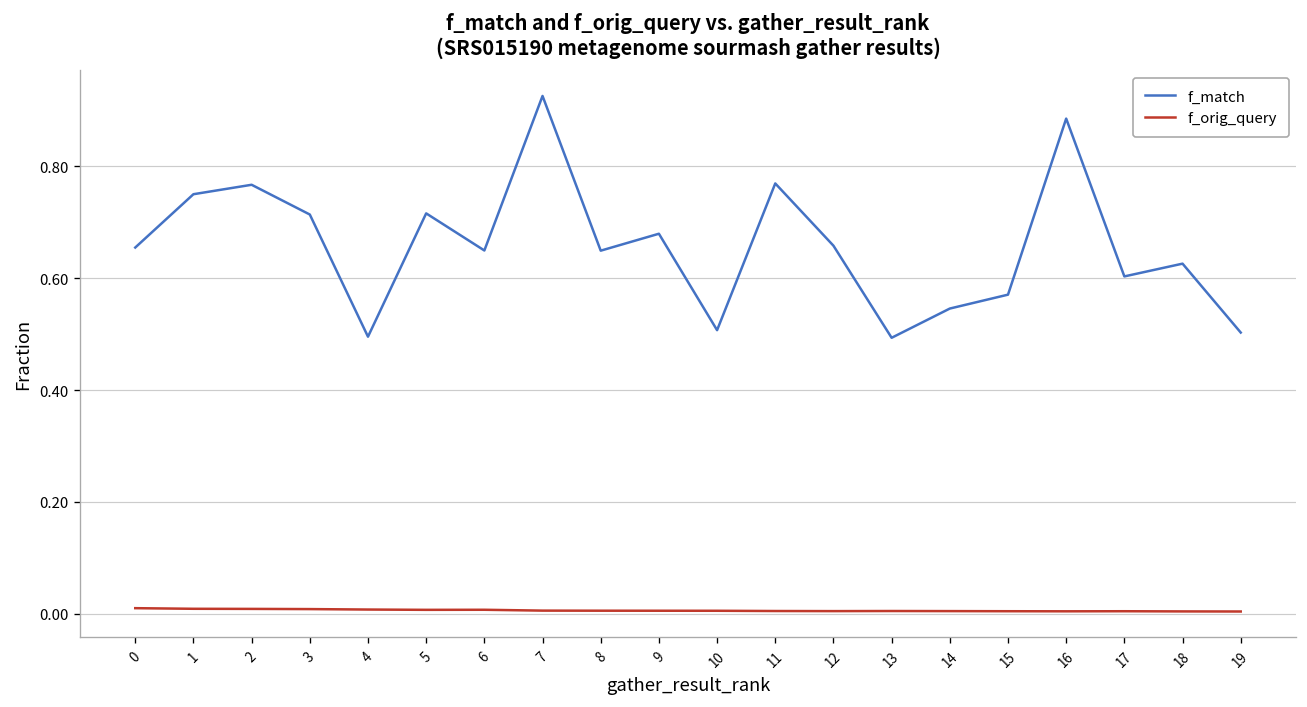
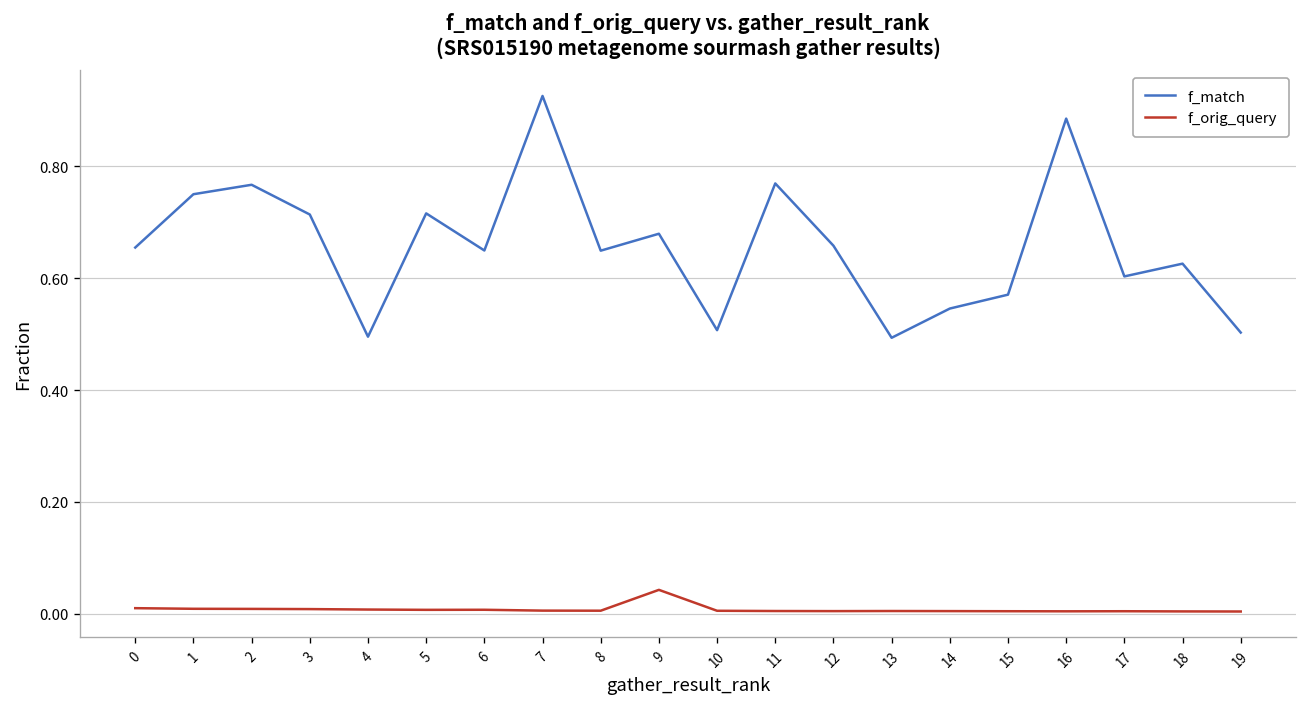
f_orig_query, 9: 0.01 -> 0.04
